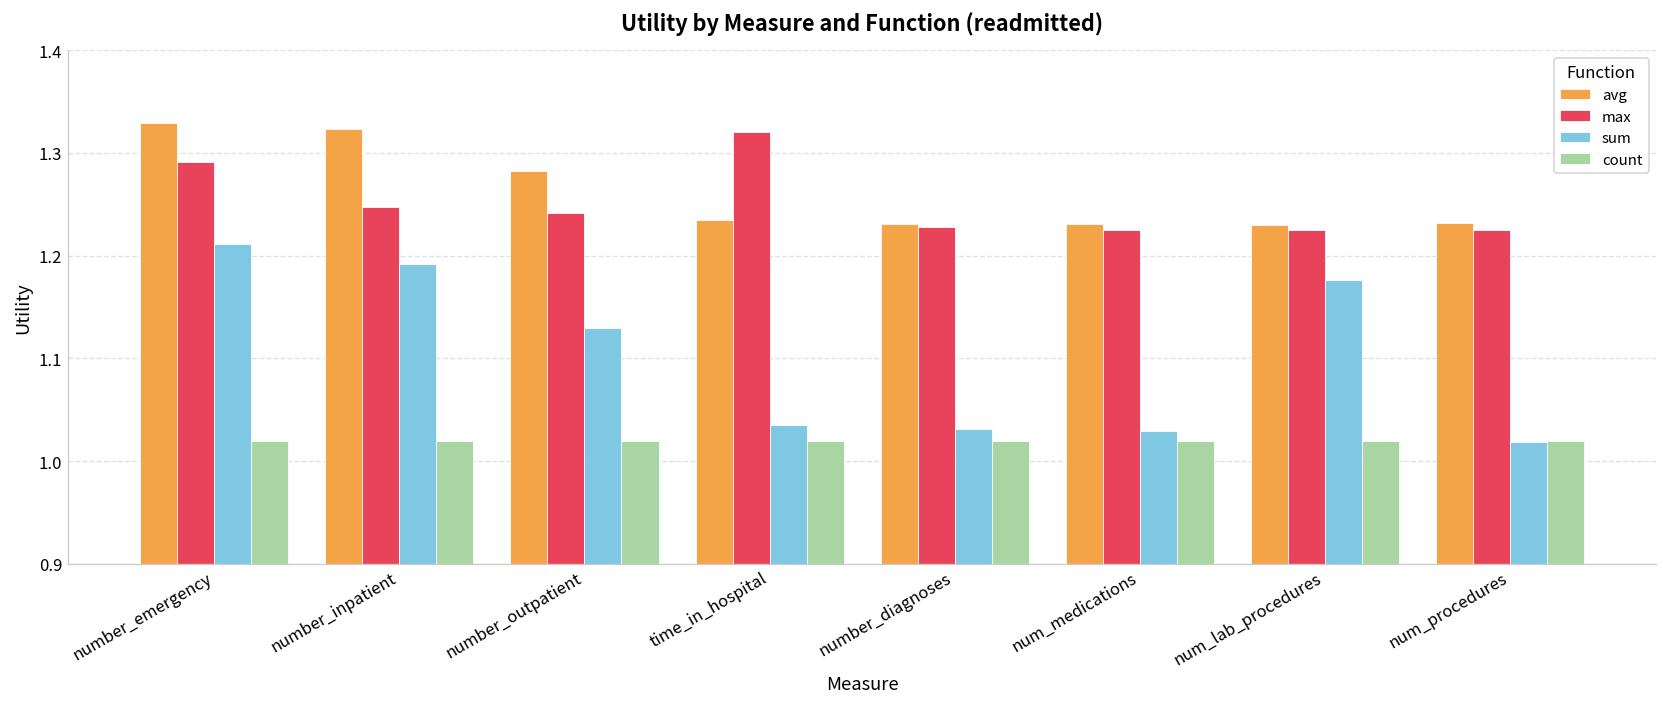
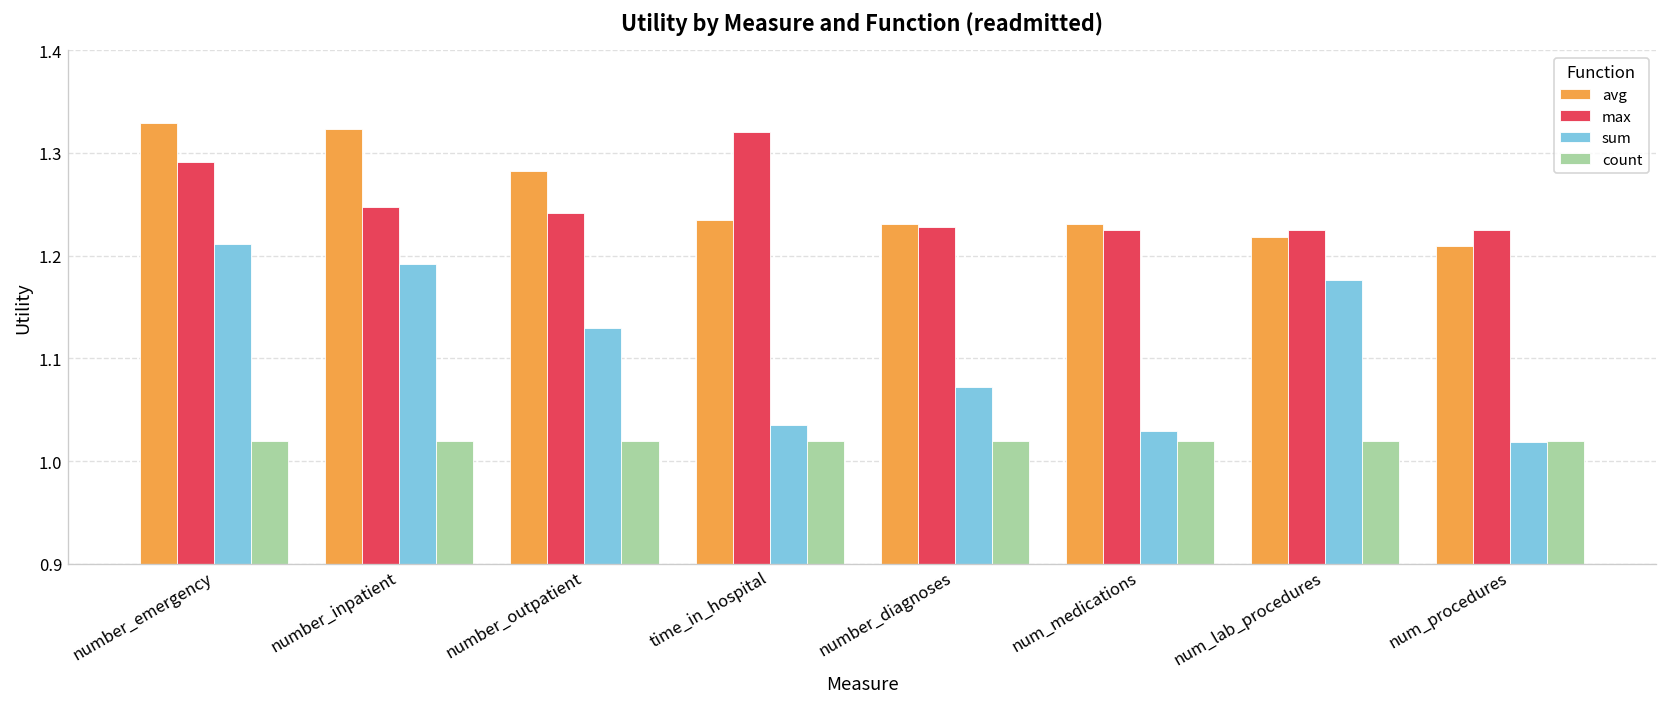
sum, number_diagnoses: 1.03 -> 1.07
avg, num_lab_procedures: 1.23 -> 1.22
avg, num_procedures: 1.23 -> 1.21
